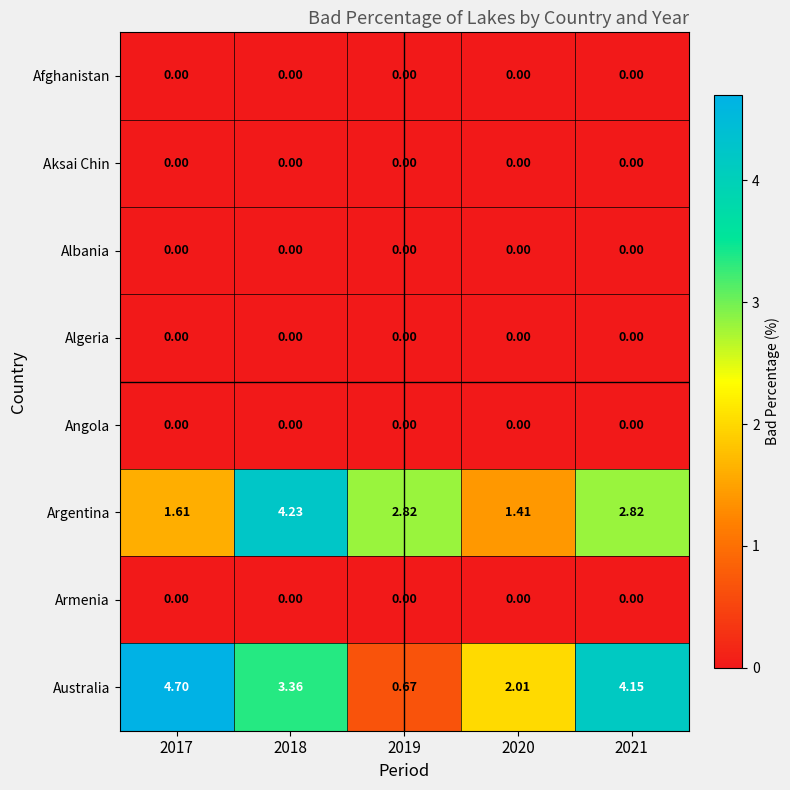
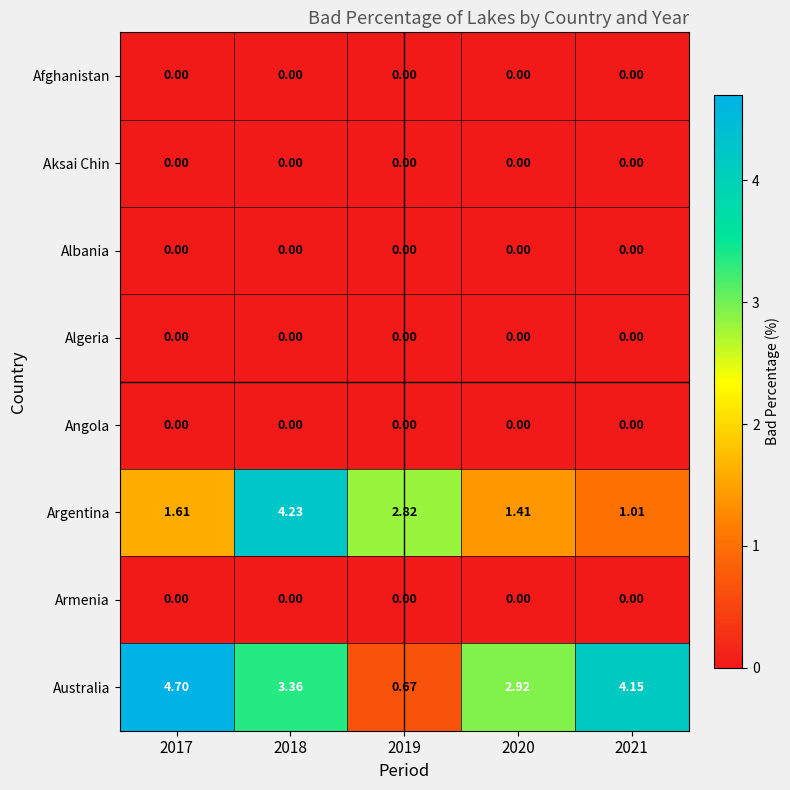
Argentina, 2021: 2.82 -> 1.01
Australia, 2020: 2.01 -> 2.92
